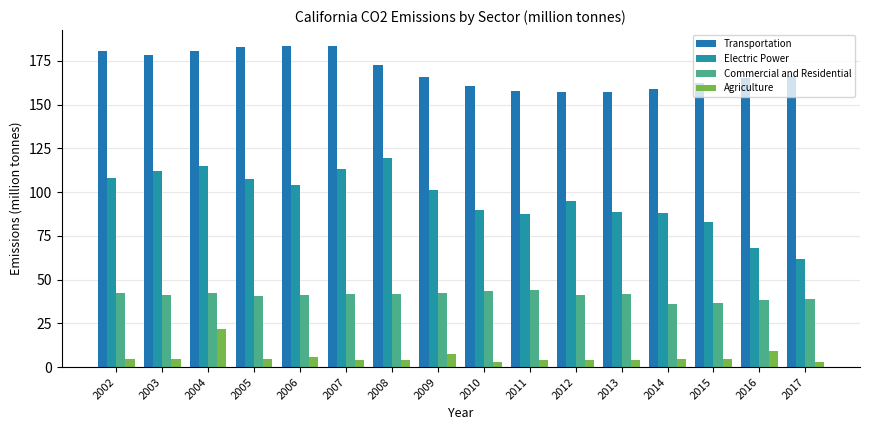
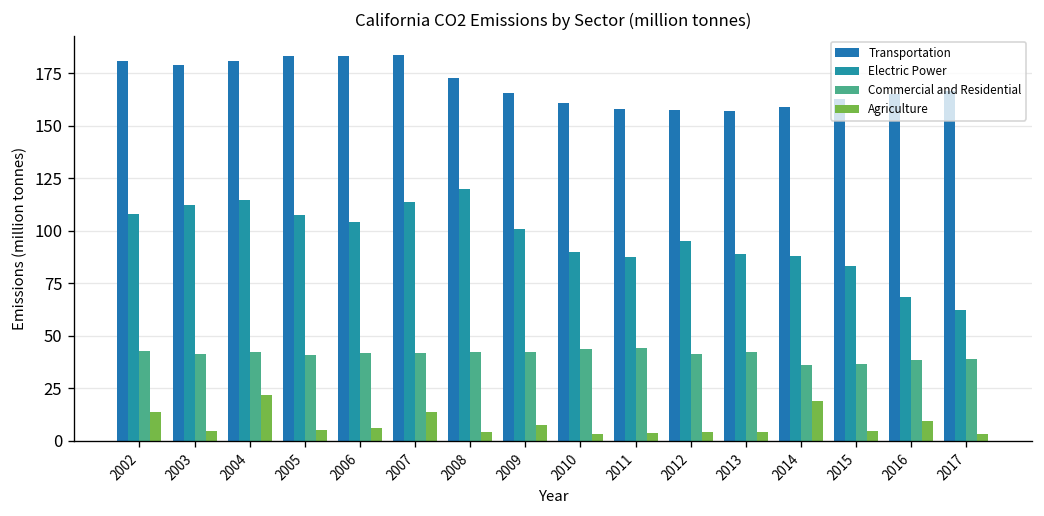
Agriculture, 2002: 5 -> 14
Agriculture, 2007: 4 -> 14
Agriculture, 2014: 5 -> 19
